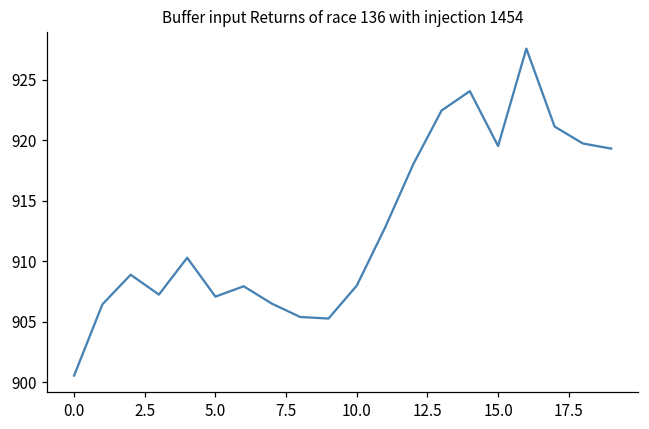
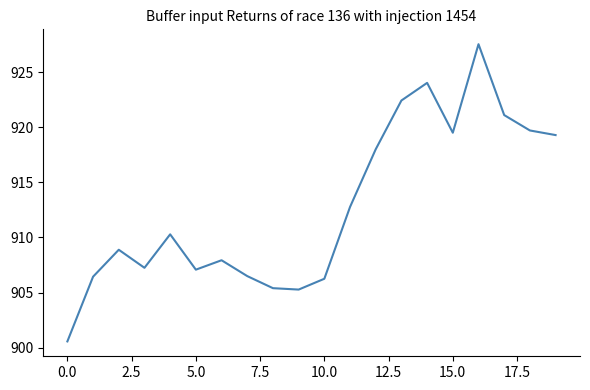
10.0: 908.0 -> 906.3
